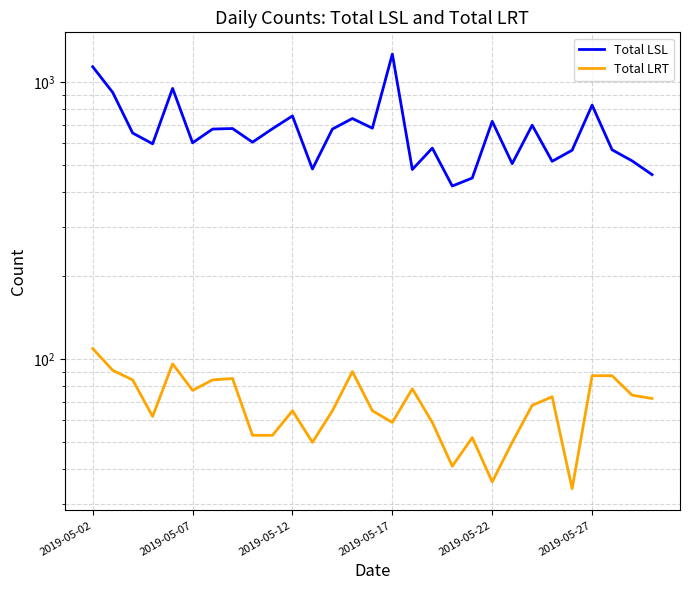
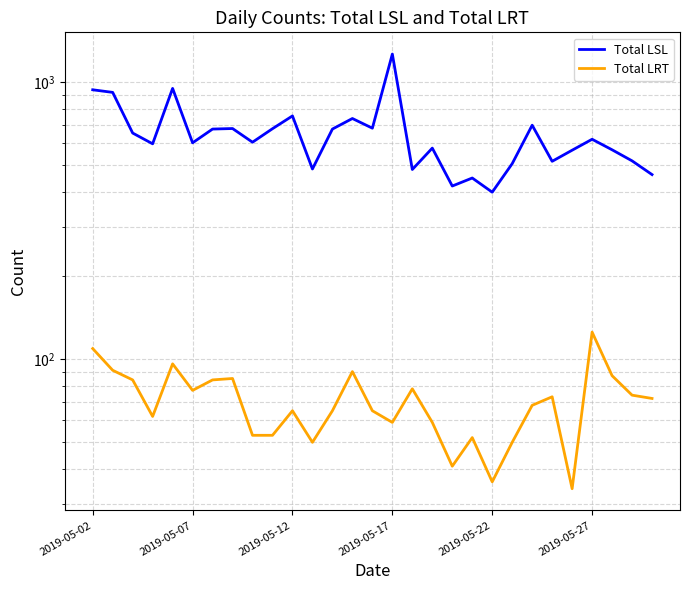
Total LSL, 2019-05-02: 1140 -> 940
Total LSL, 2019-05-22: 720 -> 400
Total LSL, 2019-05-27: 830 -> 620
Total LRT, 2019-05-27: 87 -> 130
